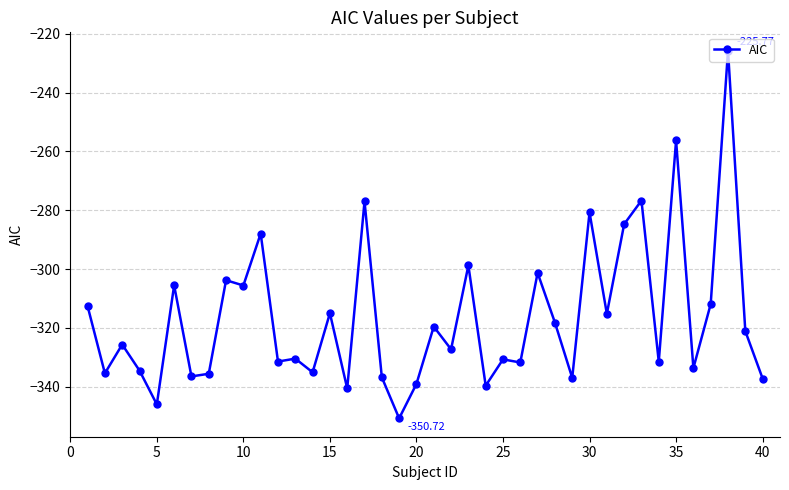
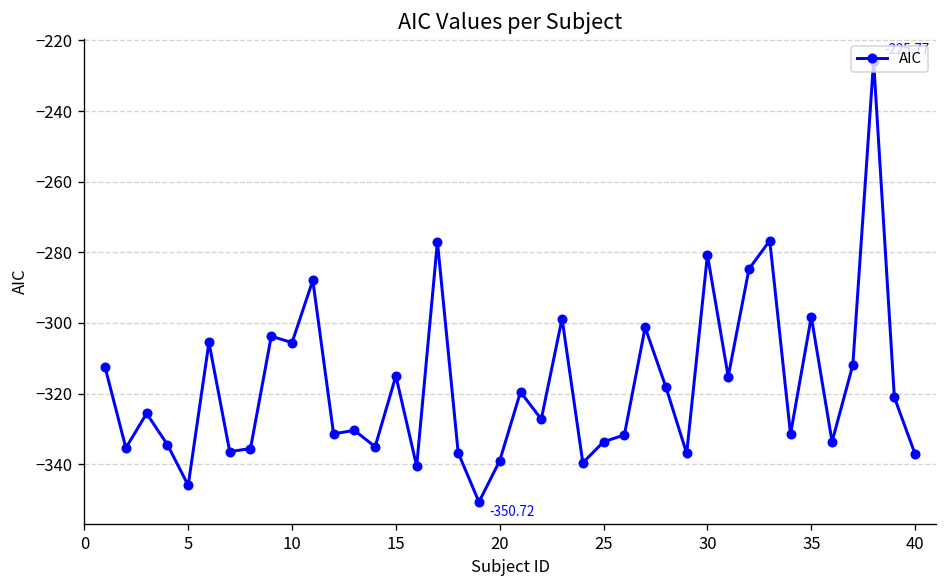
25: -331 -> -334
35: -256 -> -298
